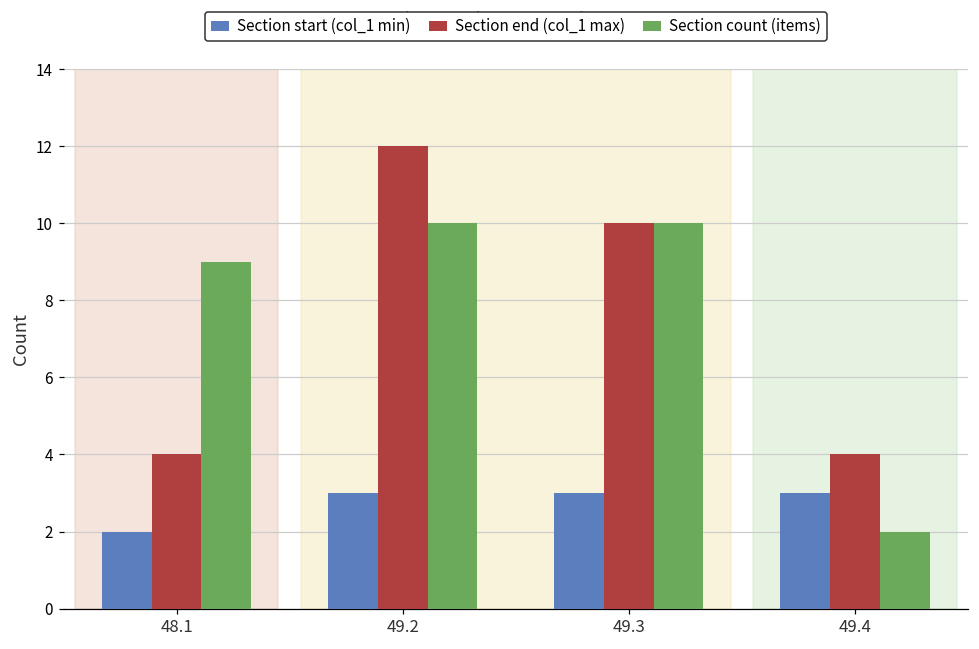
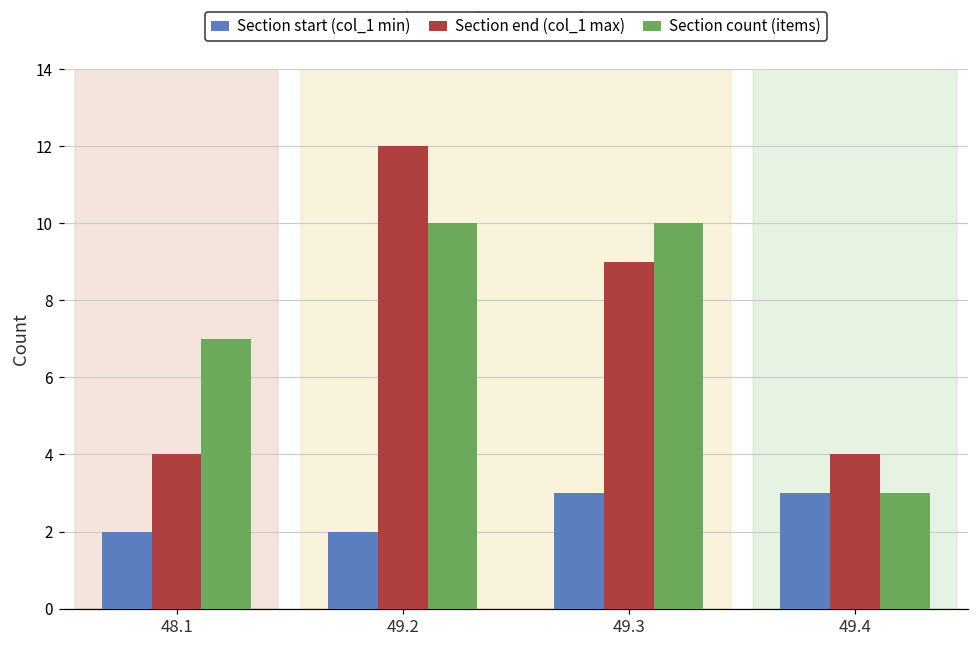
Section count (items), 48.1: 9 -> 7
Section start (col_1 min), 49.2: 3 -> 2
Section end (col_1 max), 49.3: 10 -> 9
Section count (items), 49.4: 2 -> 3
